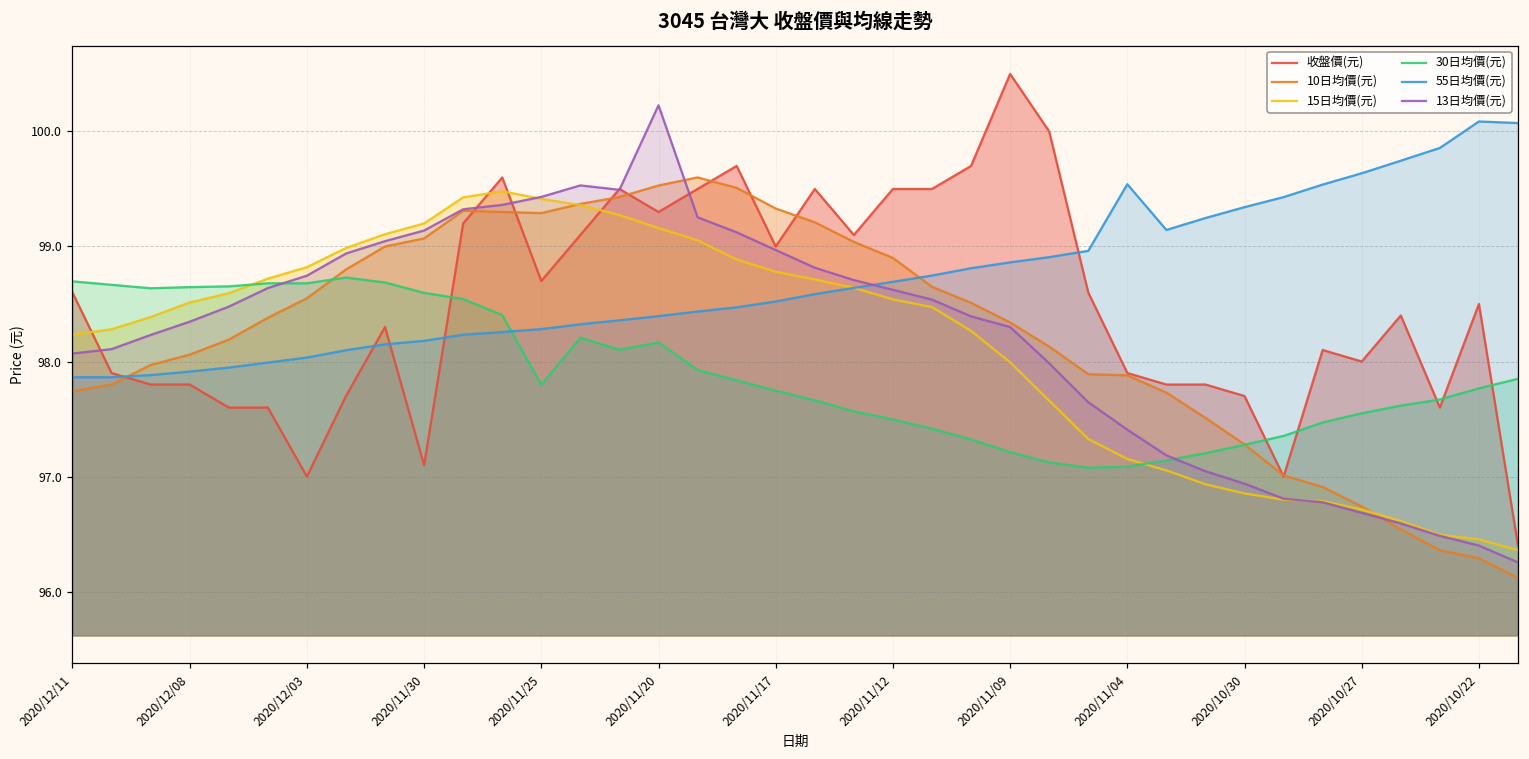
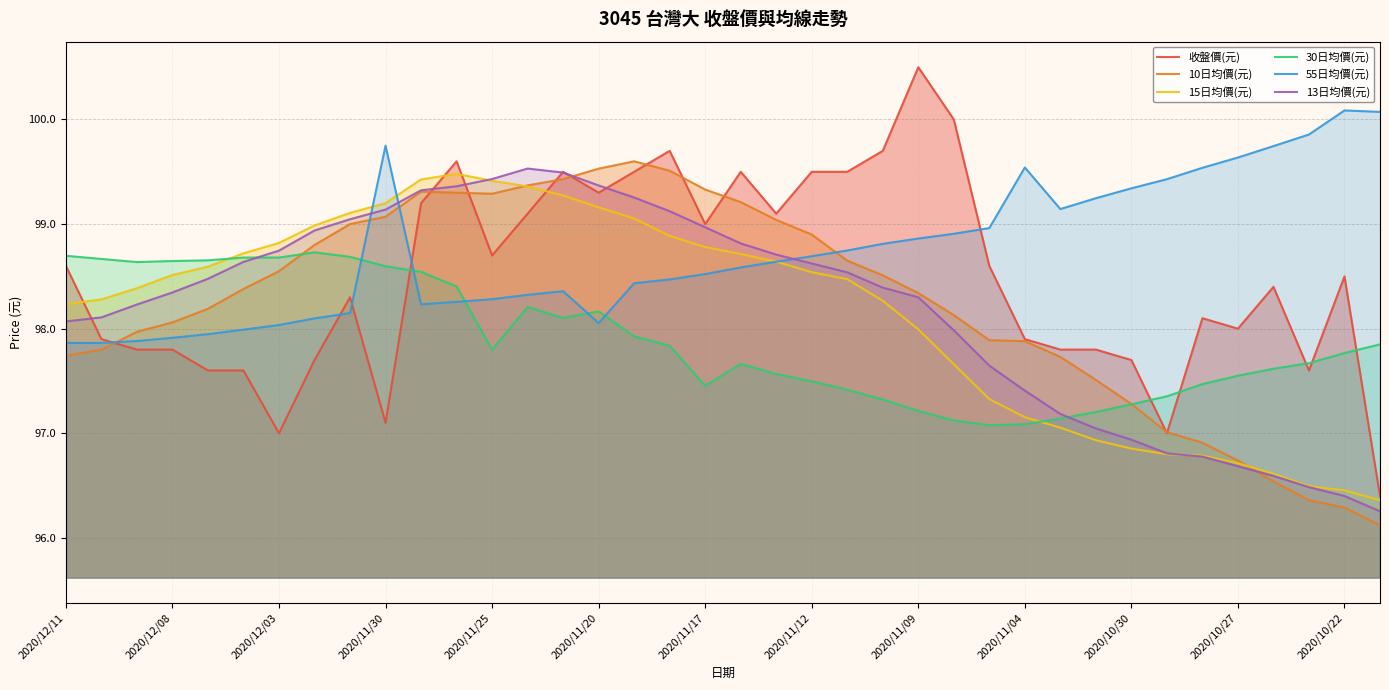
55日均價(元), 2020/11/30: 98.18 -> 99.75
55日均價(元), 2020/11/20: 98.39 -> 98.05
13日均價(元), 2020/11/20: 100.23 -> 99.37
30日均價(元), 2020/11/17: 97.75 -> 97.45
